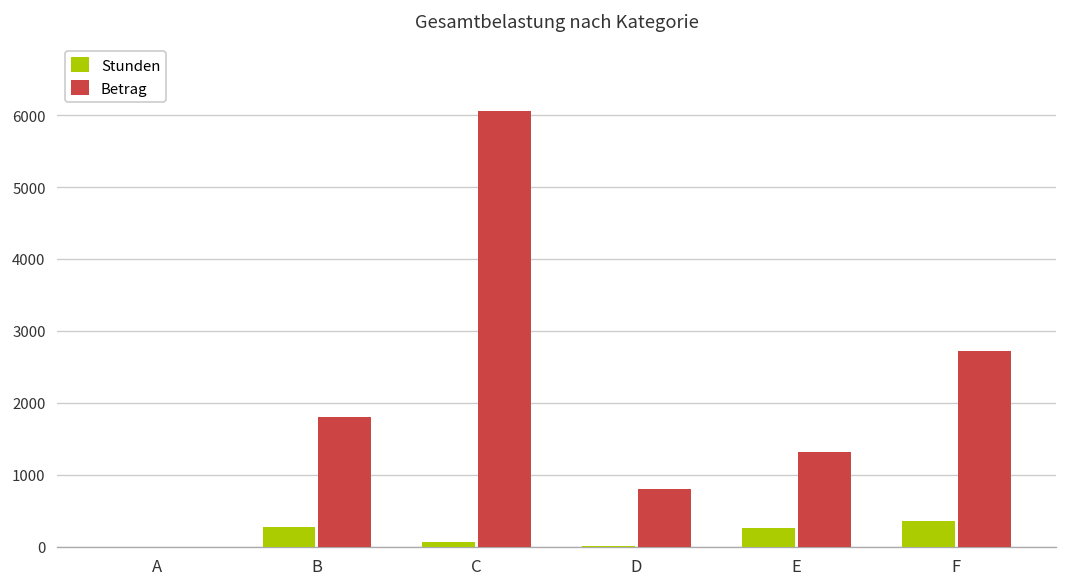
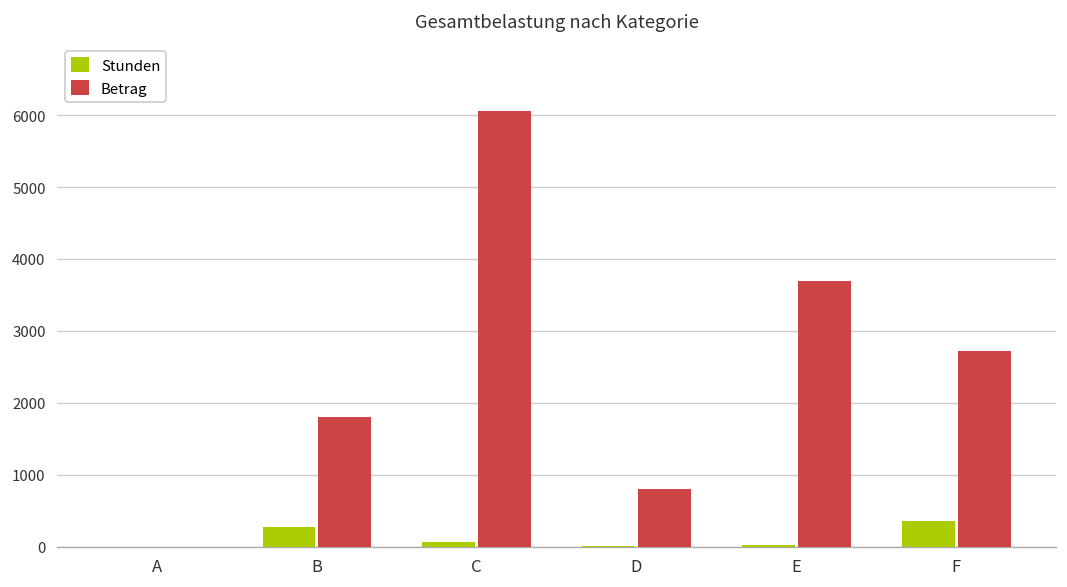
Stunden, E: 300 -> 0
Betrag, E: 1300 -> 3700
